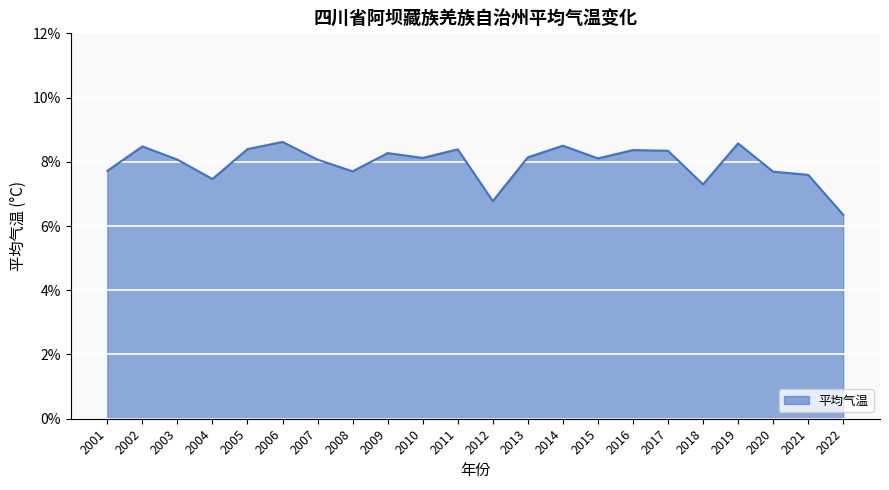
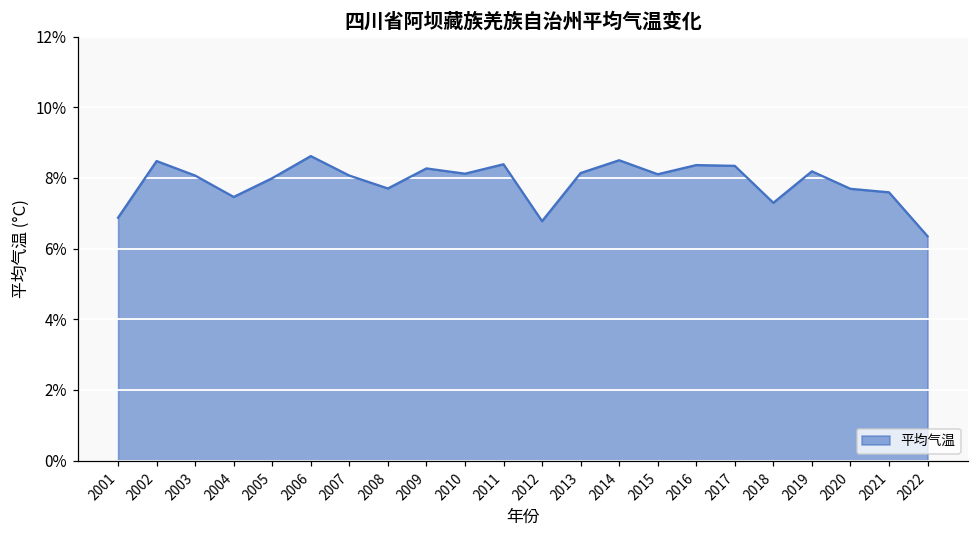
2001: 7.7% -> 6.9%
2005: 8.4% -> 8.0%
2019: 8.6% -> 8.2%
